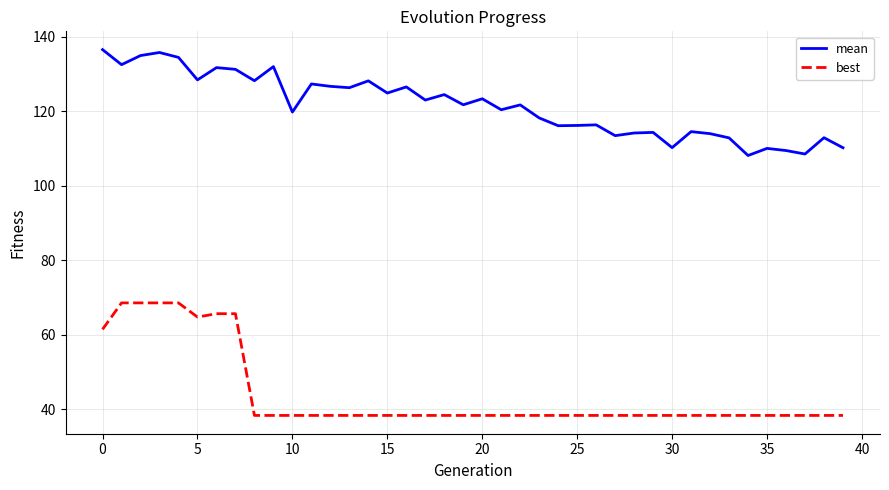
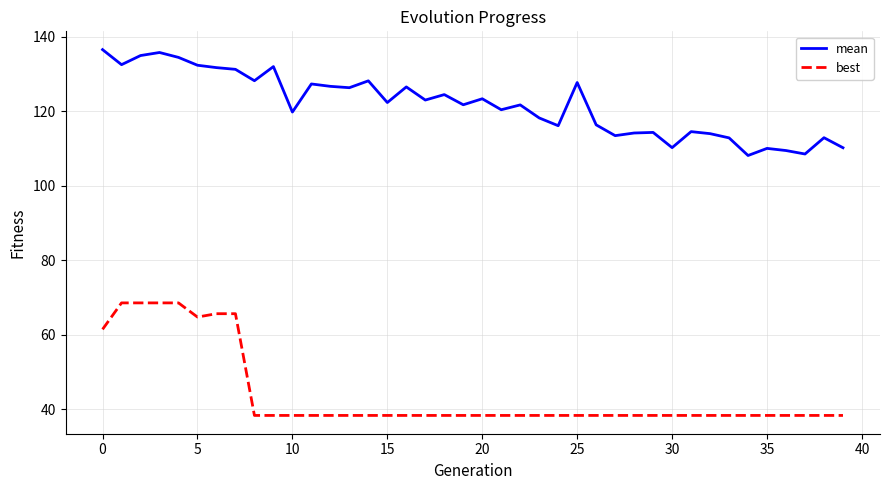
mean, 5: 128 -> 132
mean, 15: 125 -> 122
mean, 25: 116 -> 128
